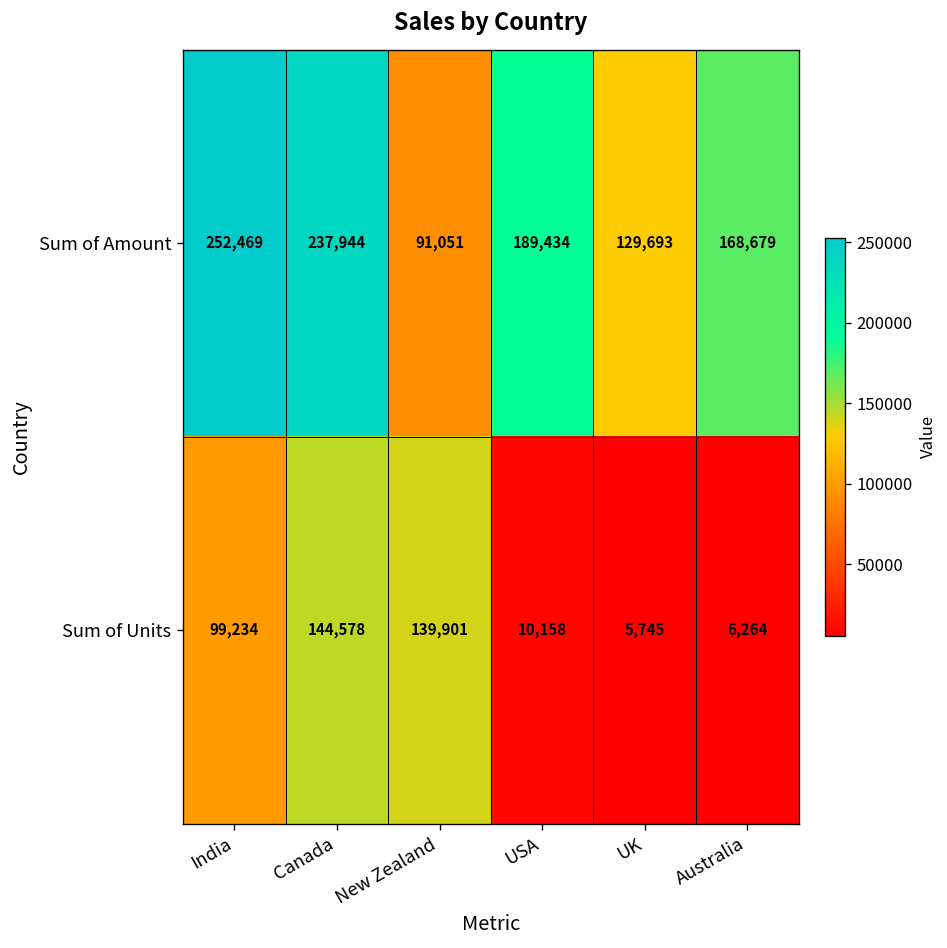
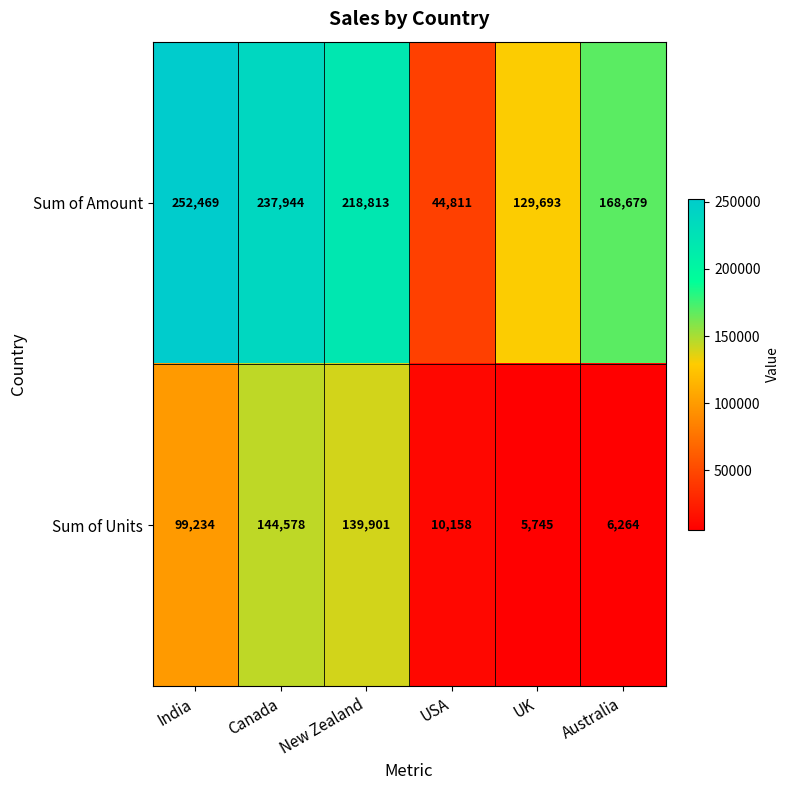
Sum of Amount, New Zealand: 91,051 -> 218,813
Sum of Amount, USA: 189,434 -> 44,811
